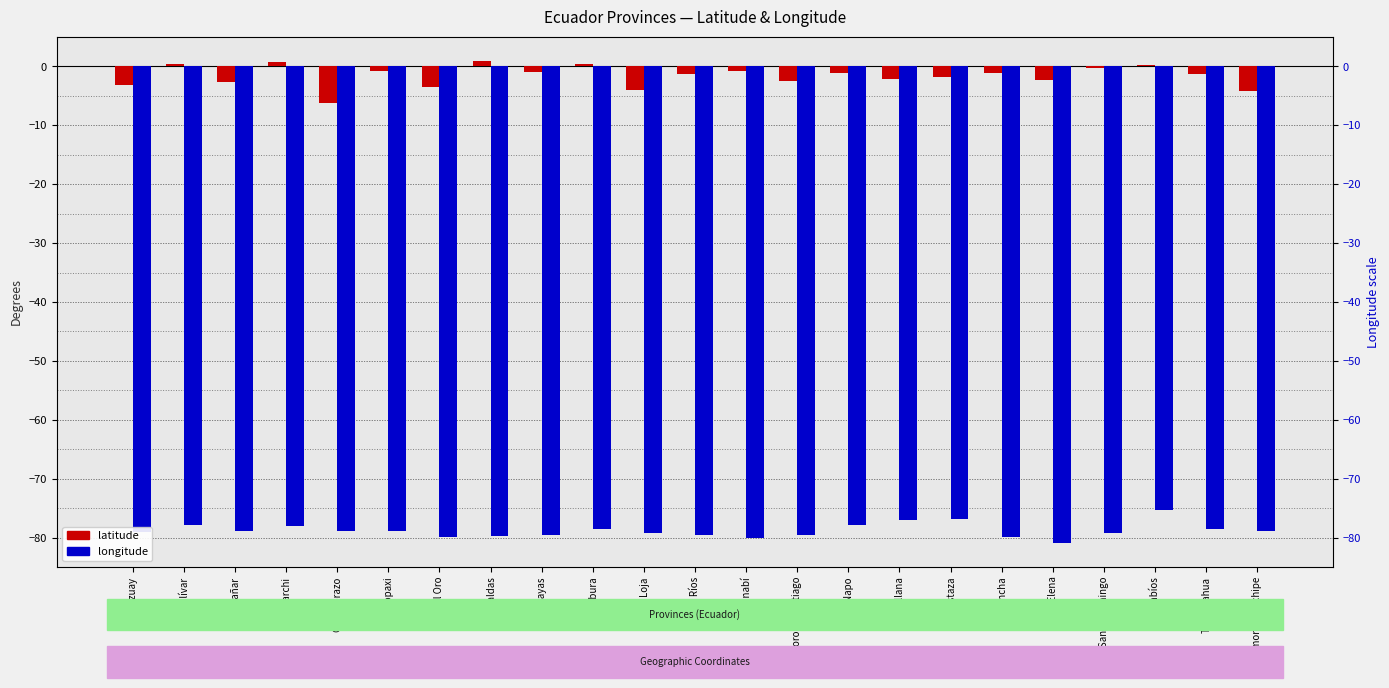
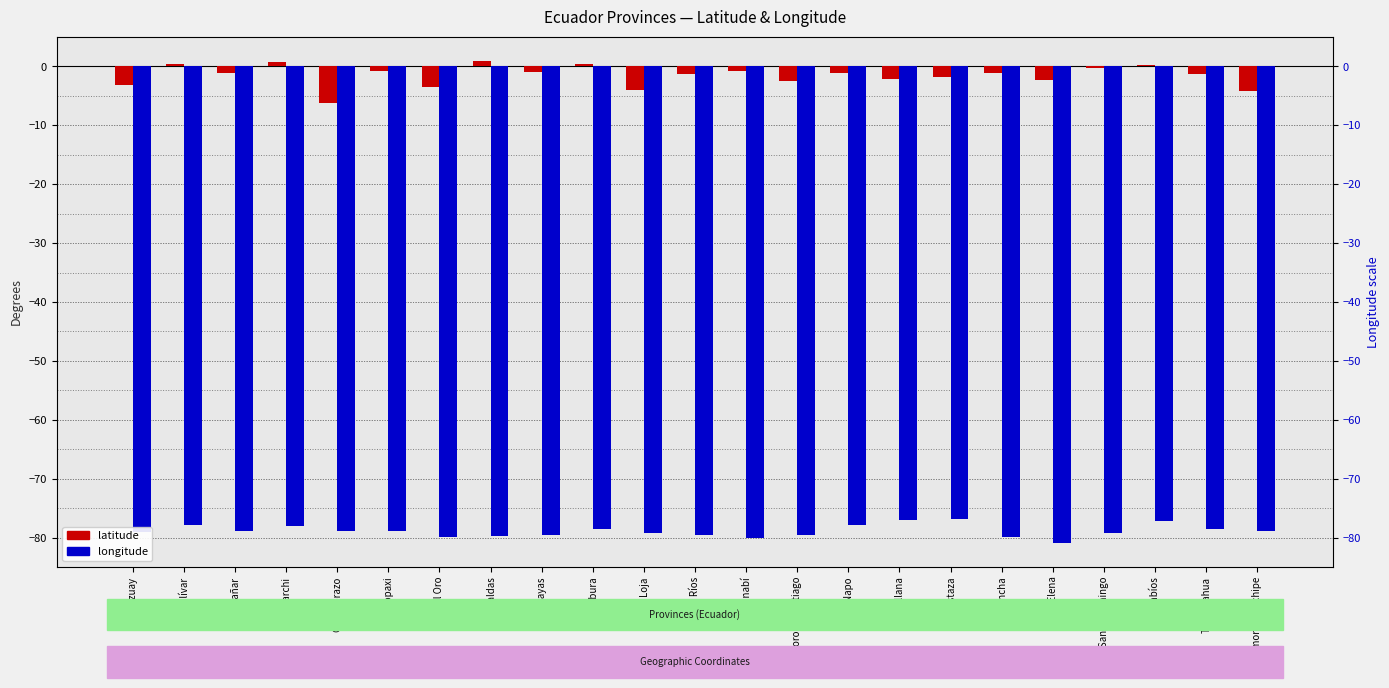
latitude, Cañar: -3 -> -1
longitude, Sucumbíos: -75 -> -77
